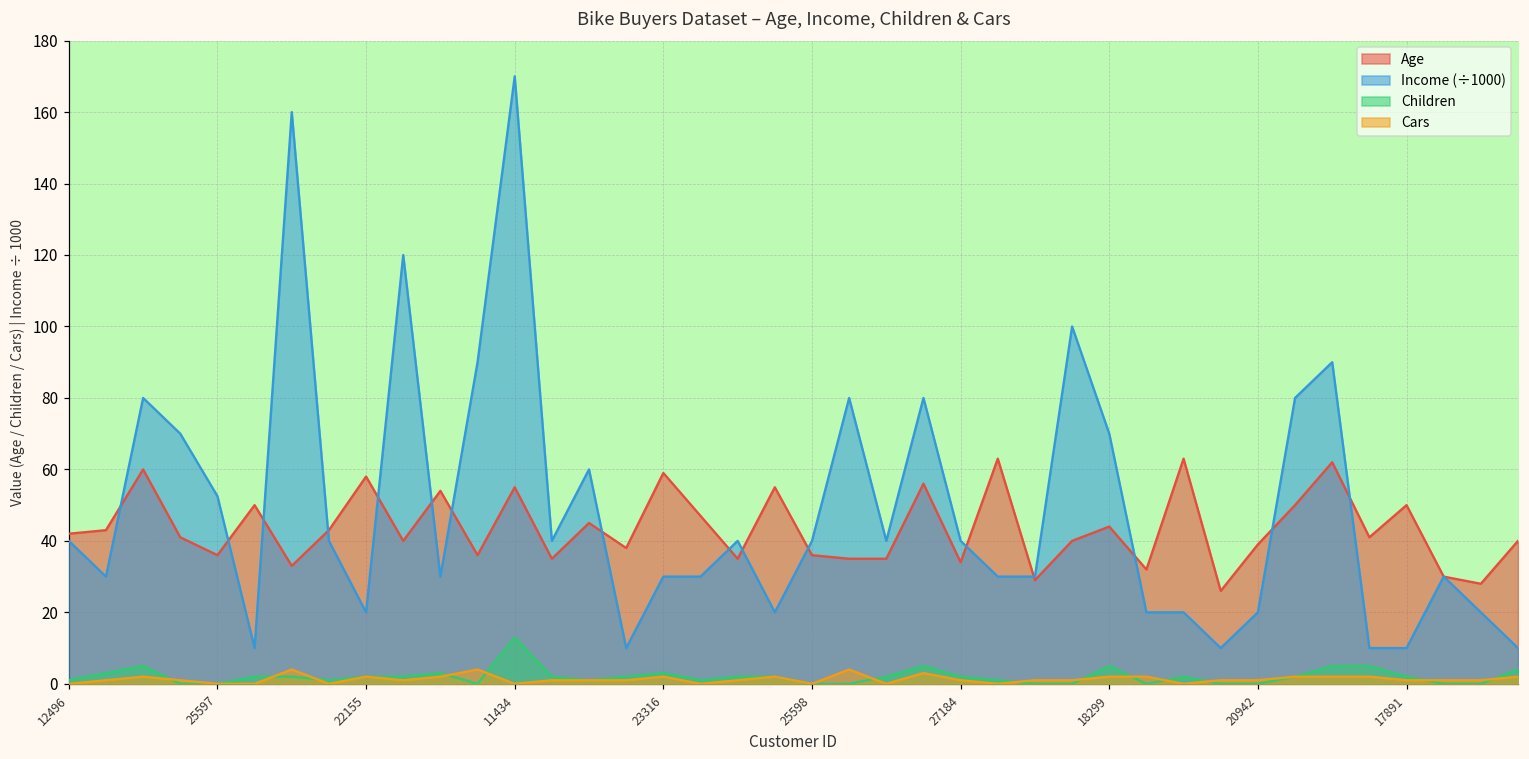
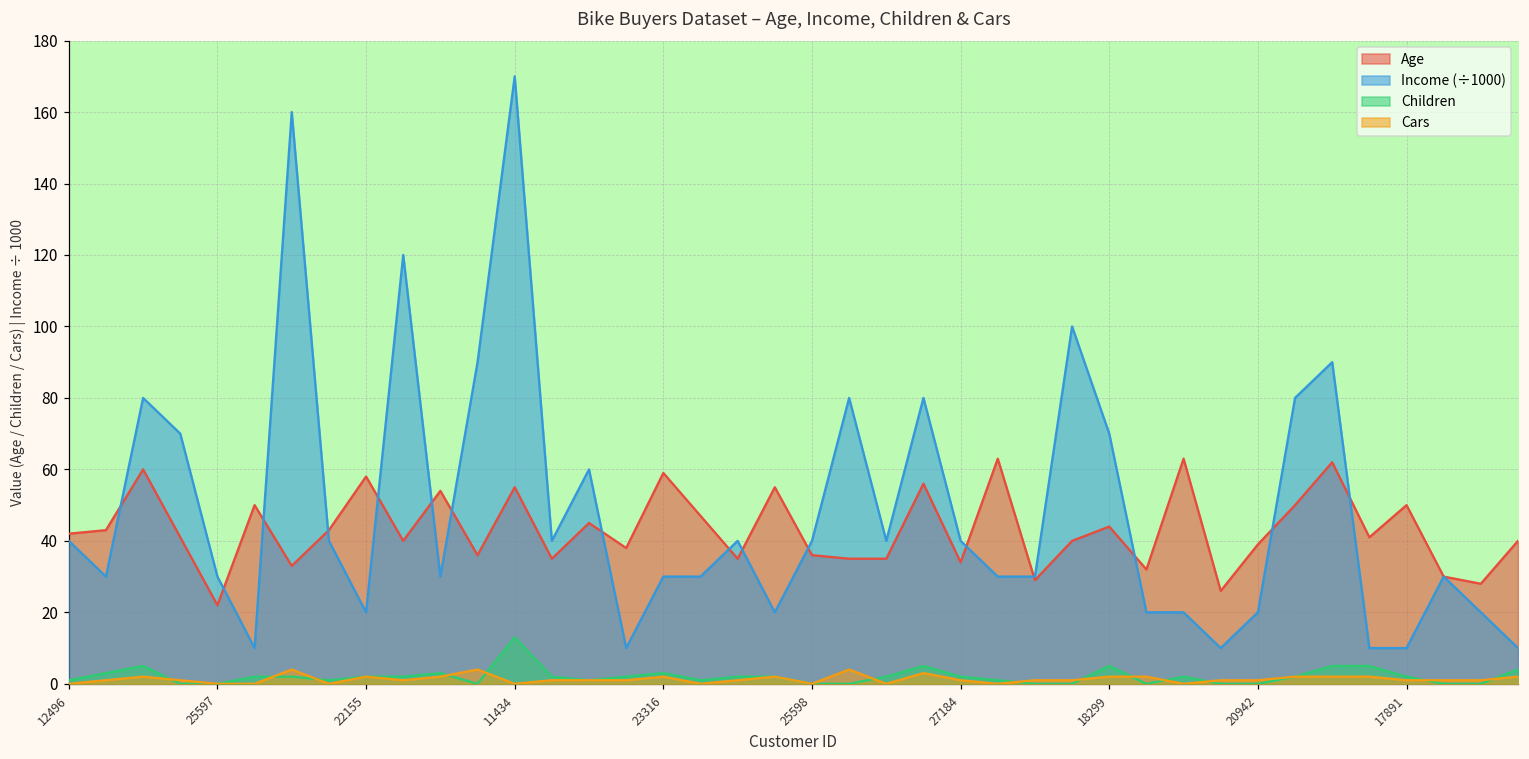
Age, 25597: 36 -> 22
Income (÷1000), 25597: 53 -> 30
